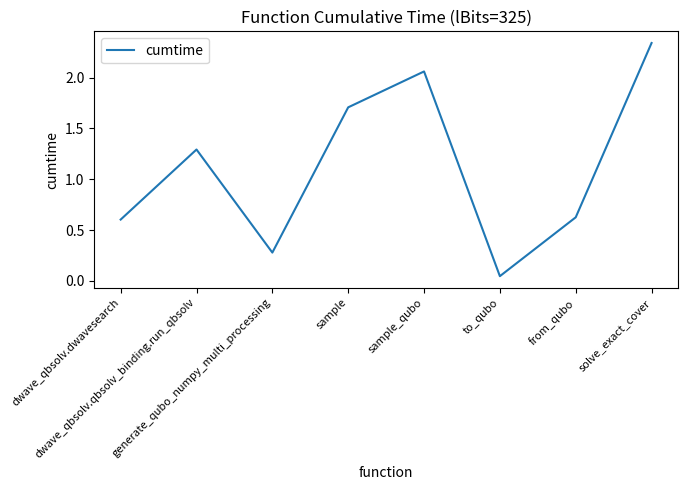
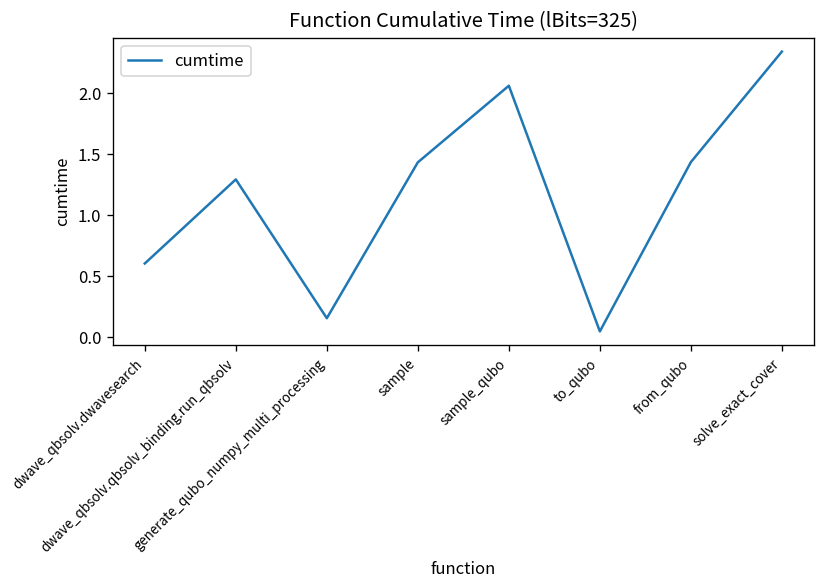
generate_qubo_numpy_multi_processing: 0.28 -> 0.16
sample: 1.71 -> 1.43
from_qubo: 0.63 -> 1.44
